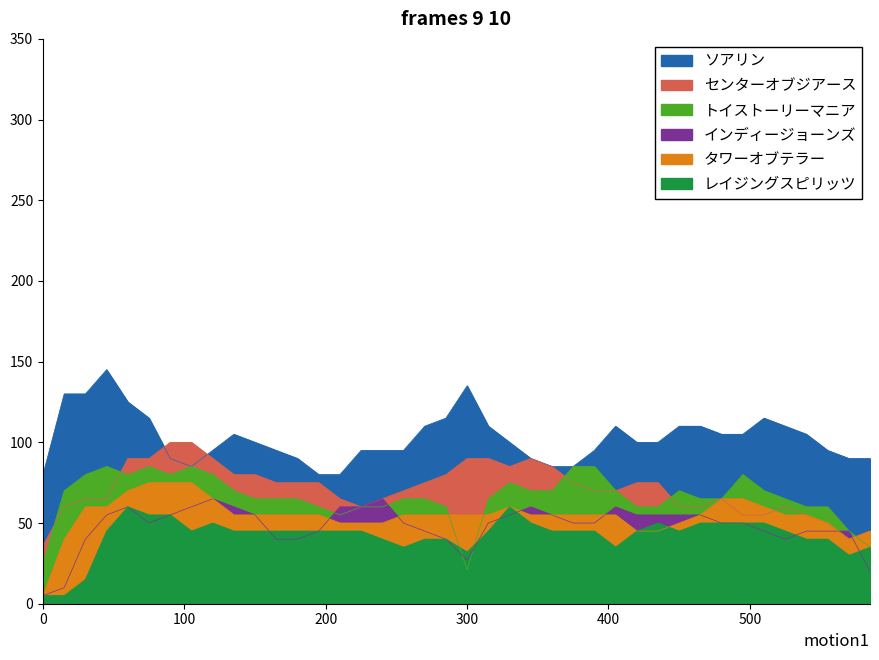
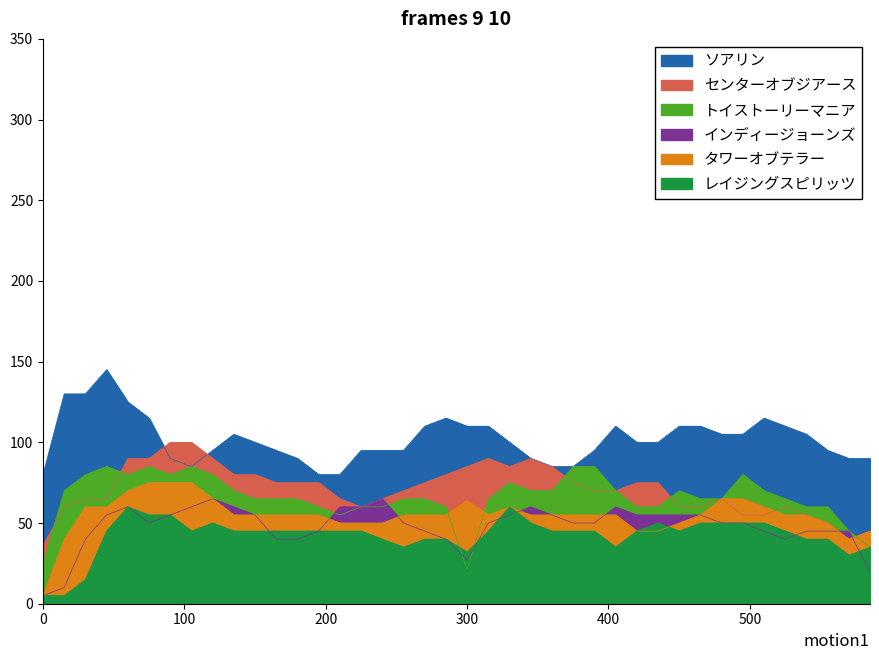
ソアリン, 300: 135 -> 110
センターオブジアース, 300: 90 -> 85
タワーオブテラー, 300: 55 -> 64
